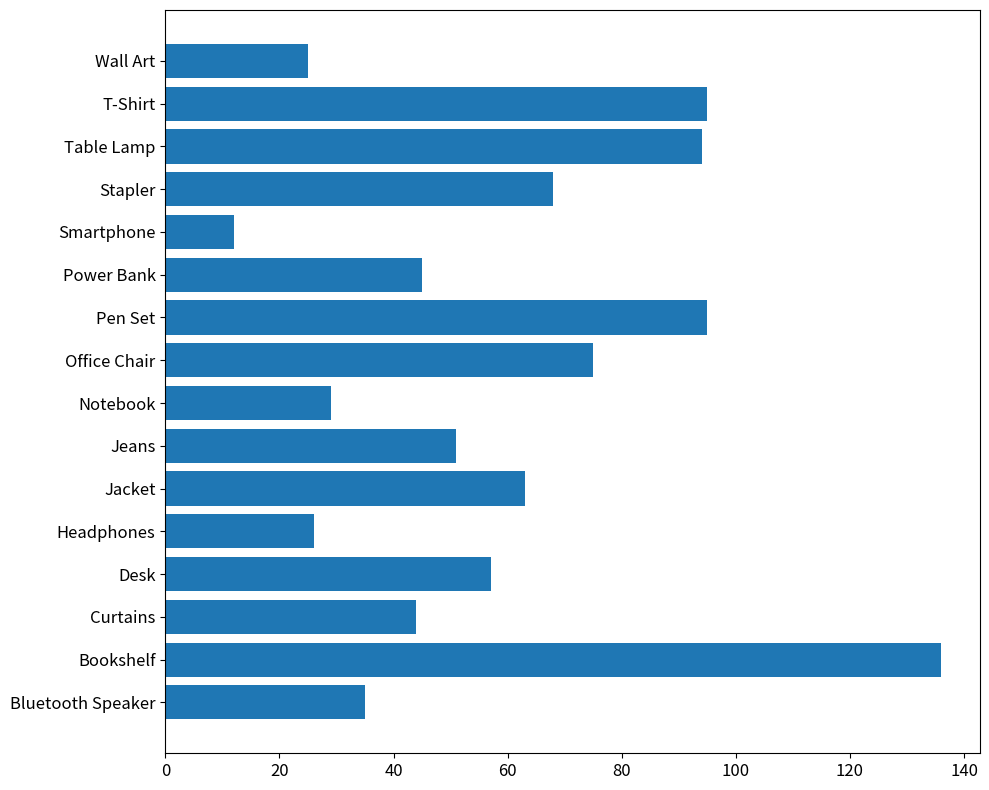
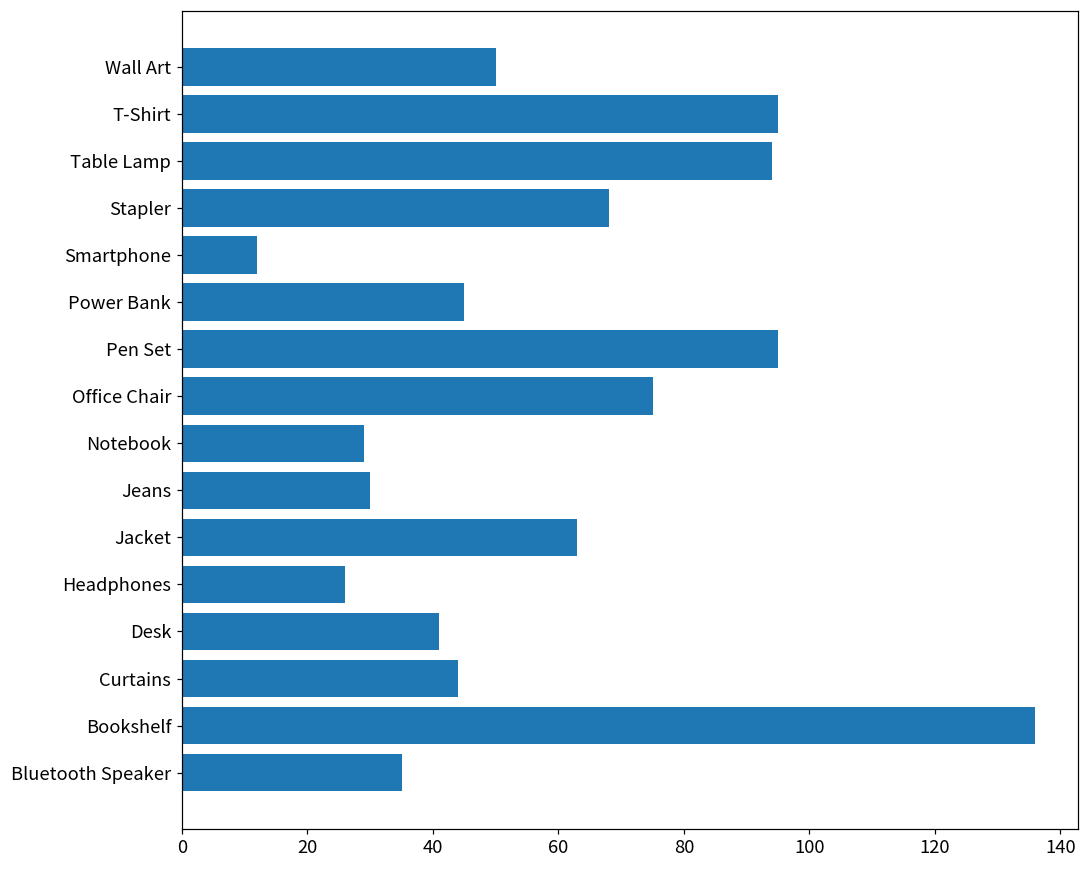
Wall Art: 25 -> 50
Jeans: 51 -> 30
Desk: 57 -> 41
